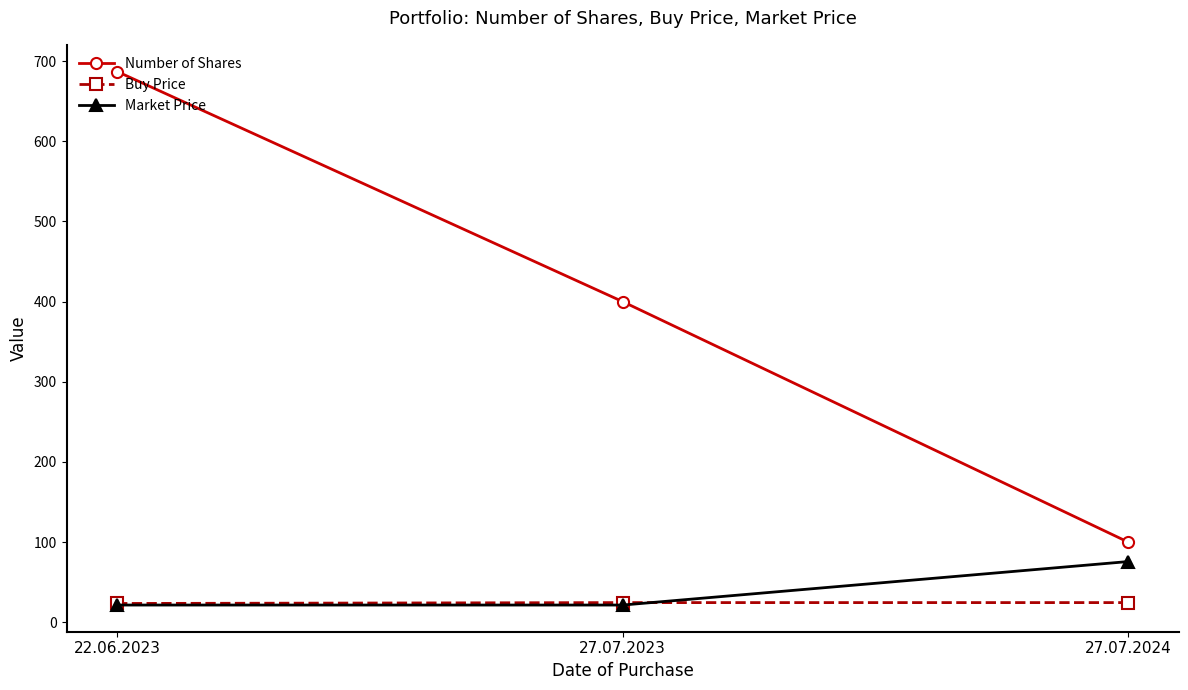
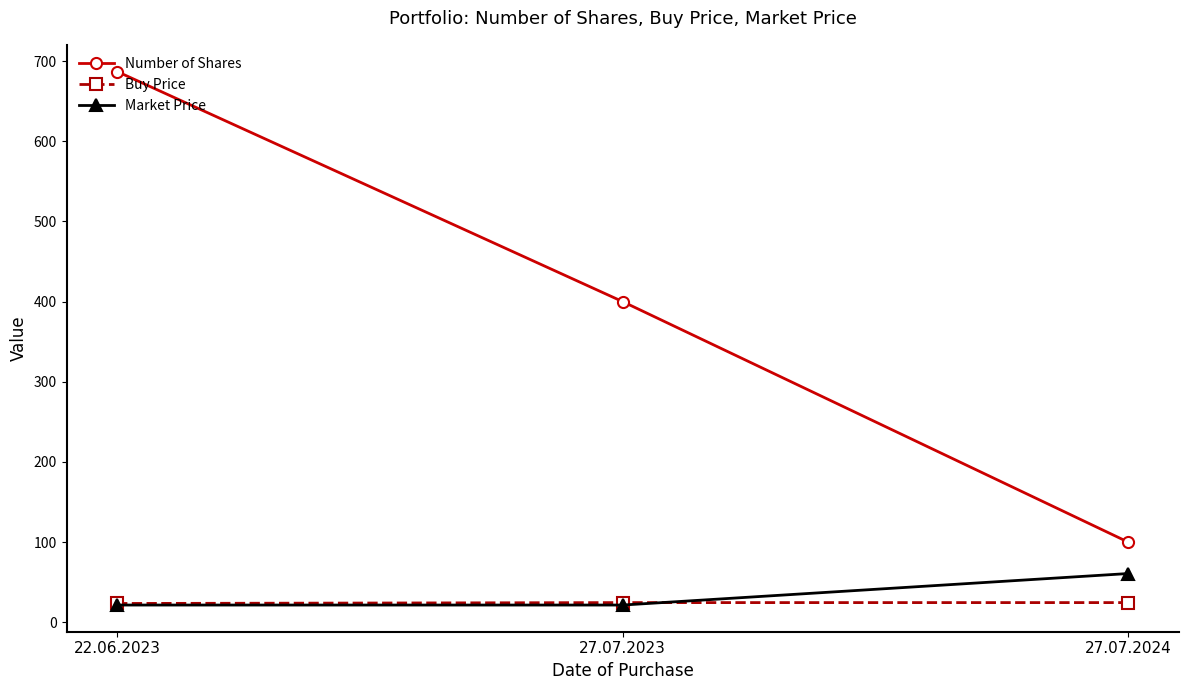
Market Price, 27.07.2024: 80 -> 60
